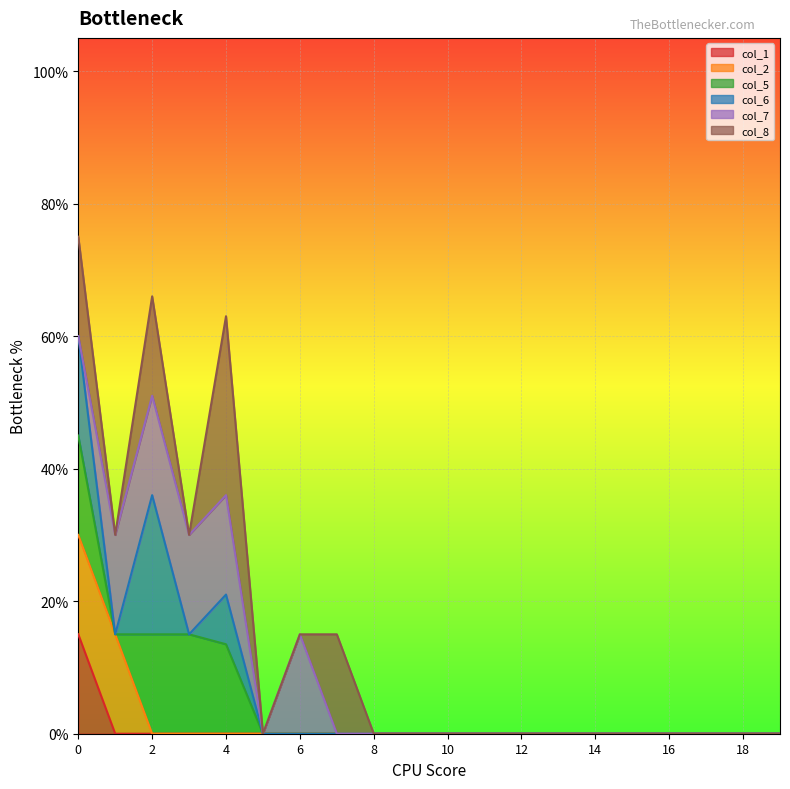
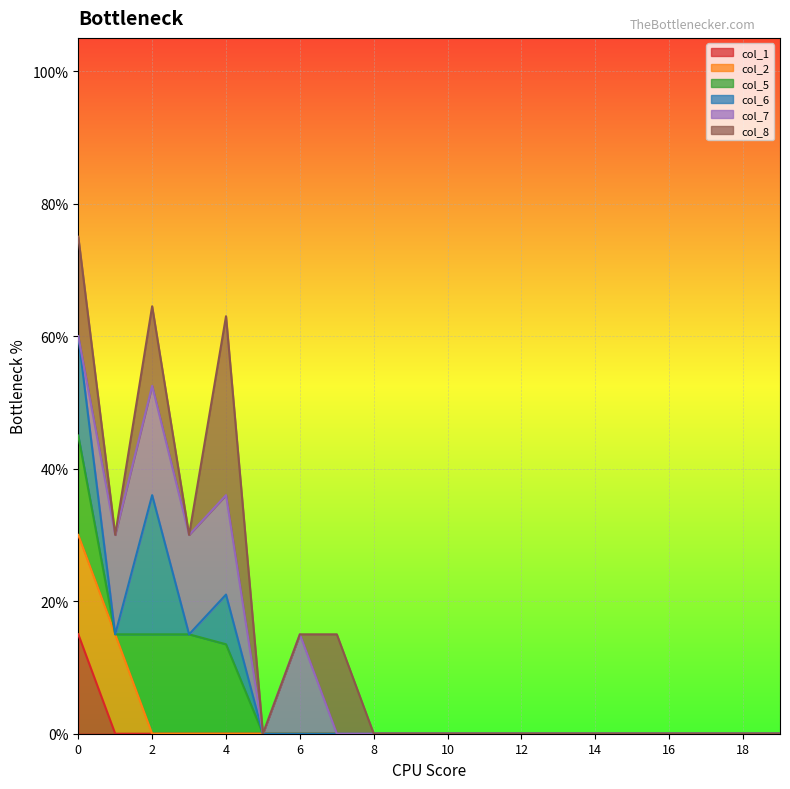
col_7, 2: 15% -> 17%
col_8, 2: 15% -> 12%
